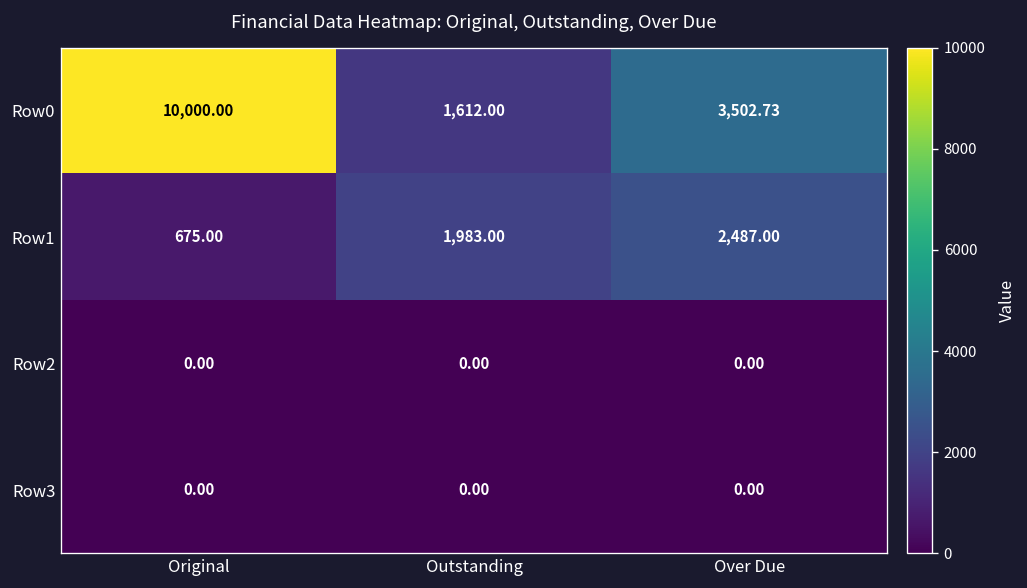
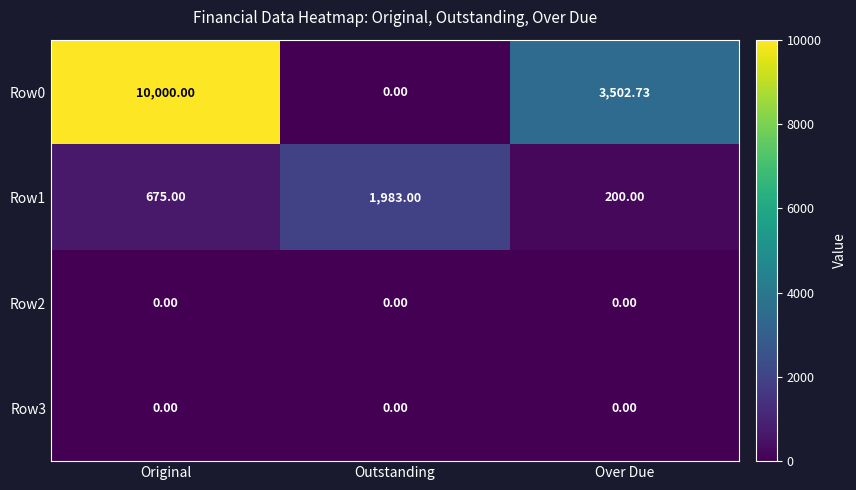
Row0, Outstanding: 1,612.00 -> 0.00
Row1, Over Due: 2,487.00 -> 200.00
